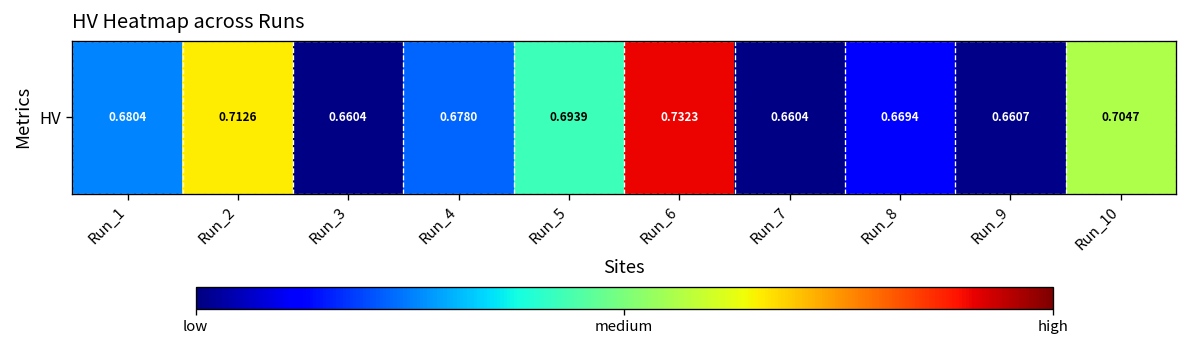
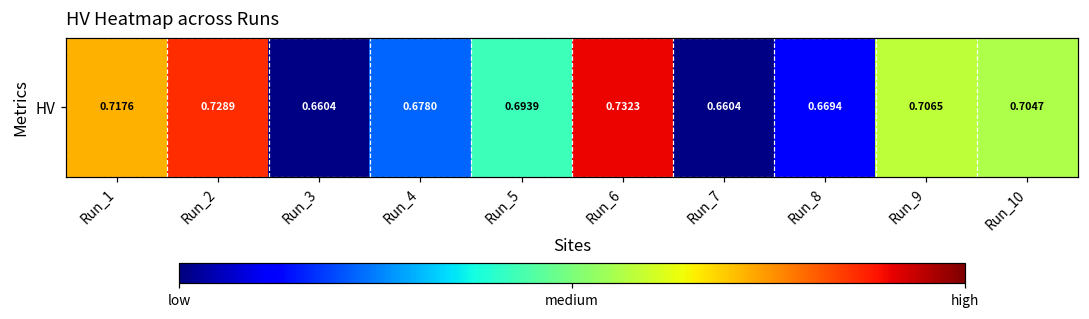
HV, Run_1: 0.6804 -> 0.7176
HV, Run_2: 0.7126 -> 0.7289
HV, Run_9: 0.6607 -> 0.7065
